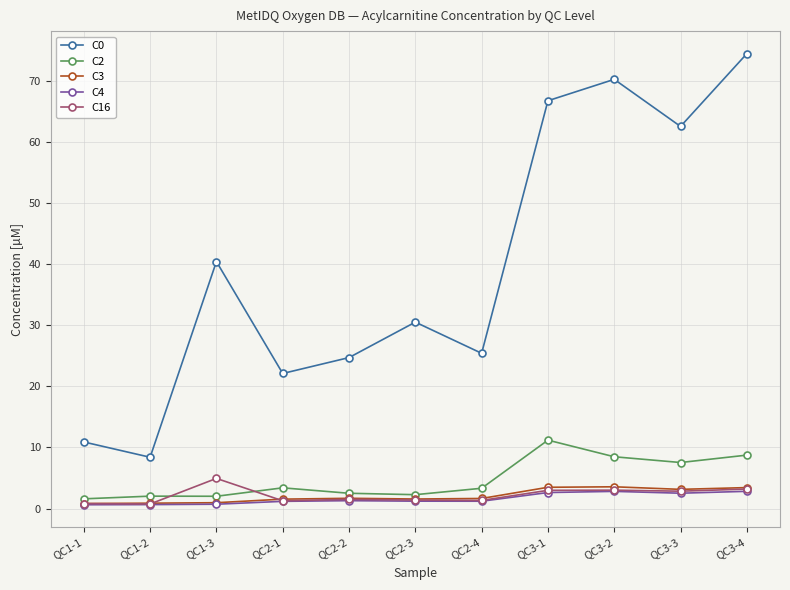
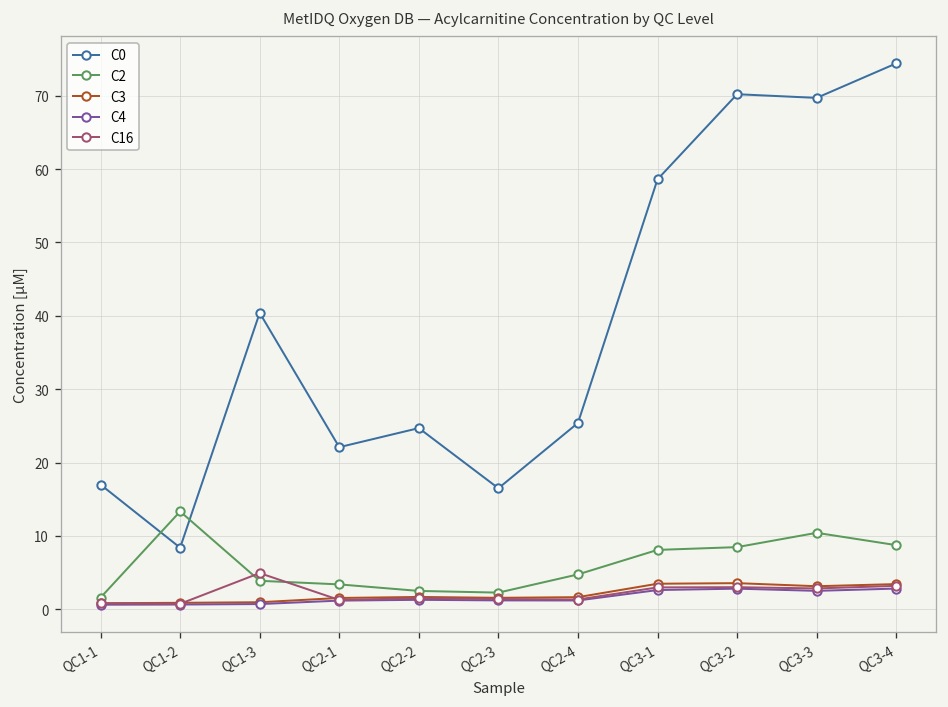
C0, QC1-1: 11 -> 17
C2, QC1-2: 2 -> 13
C2, QC1-3: 2 -> 4
C0, QC2-3: 31 -> 17
C2, QC2-4: 3 -> 5
C0, QC3-1: 67 -> 59
C2, QC3-1: 11 -> 8
C0, QC3-3: 63 -> 70
C2, QC3-3: 8 -> 10
